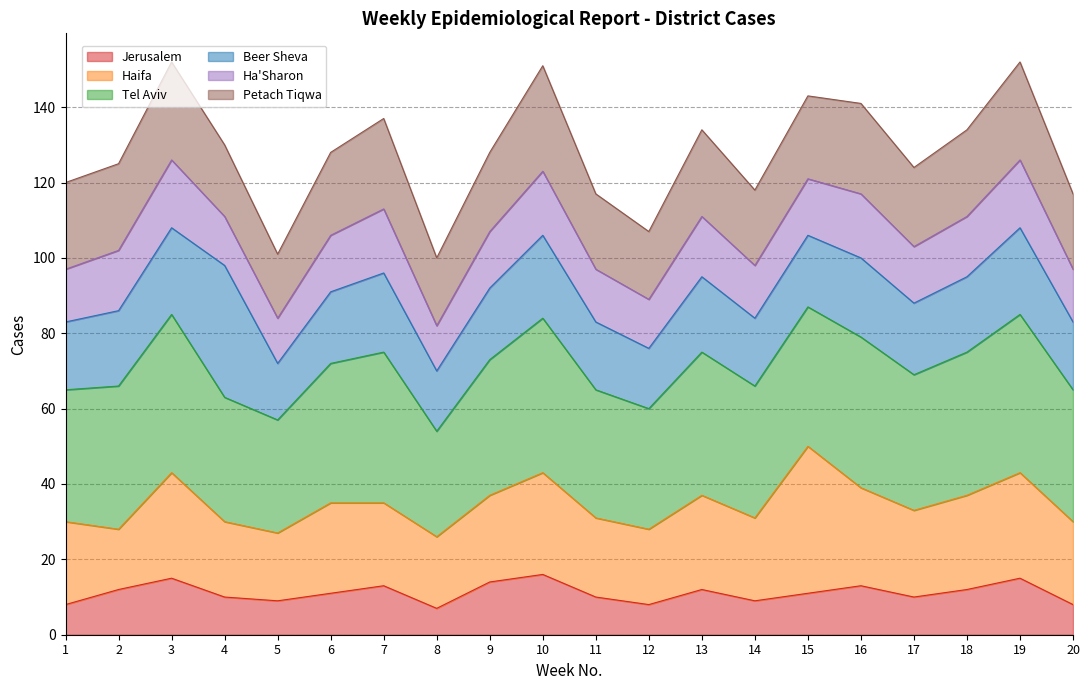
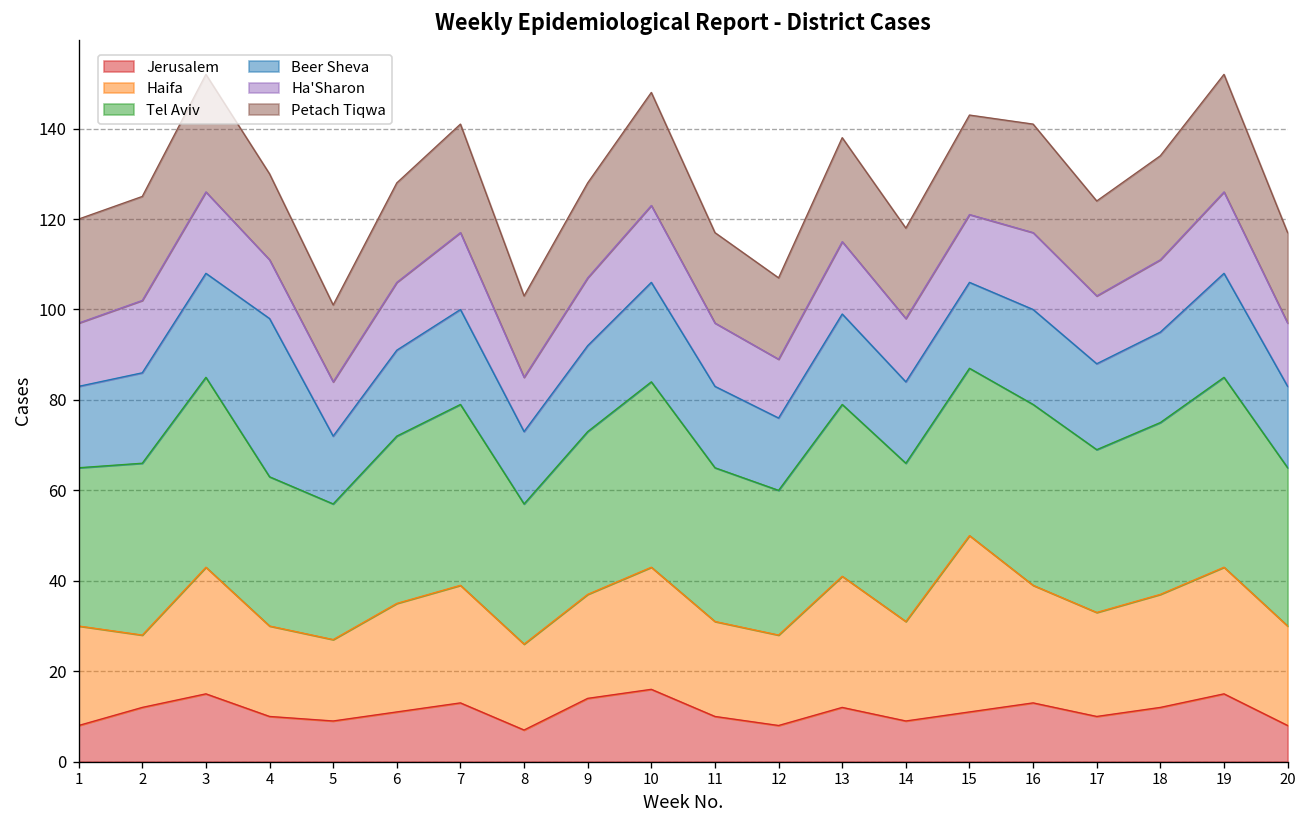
Haifa, 7: 22 -> 26
Tel Aviv, 8: 28 -> 31
Petach Tiqwa, 10: 28 -> 25
Haifa, 13: 25 -> 29
